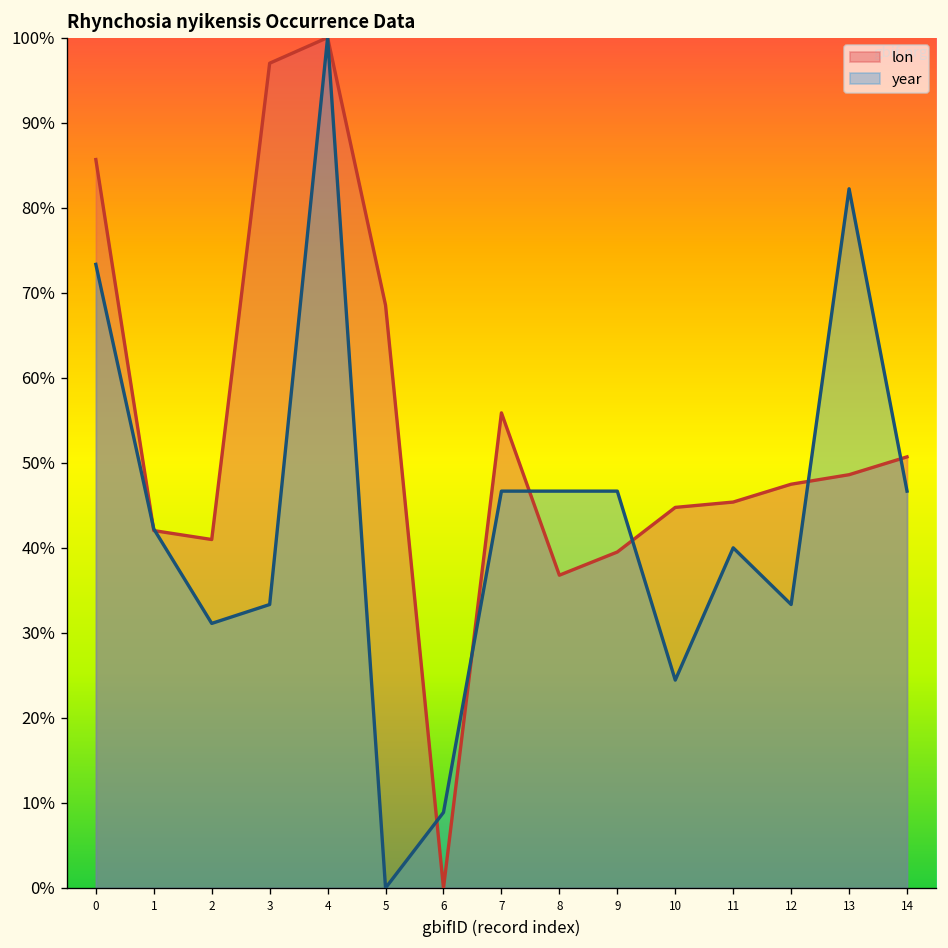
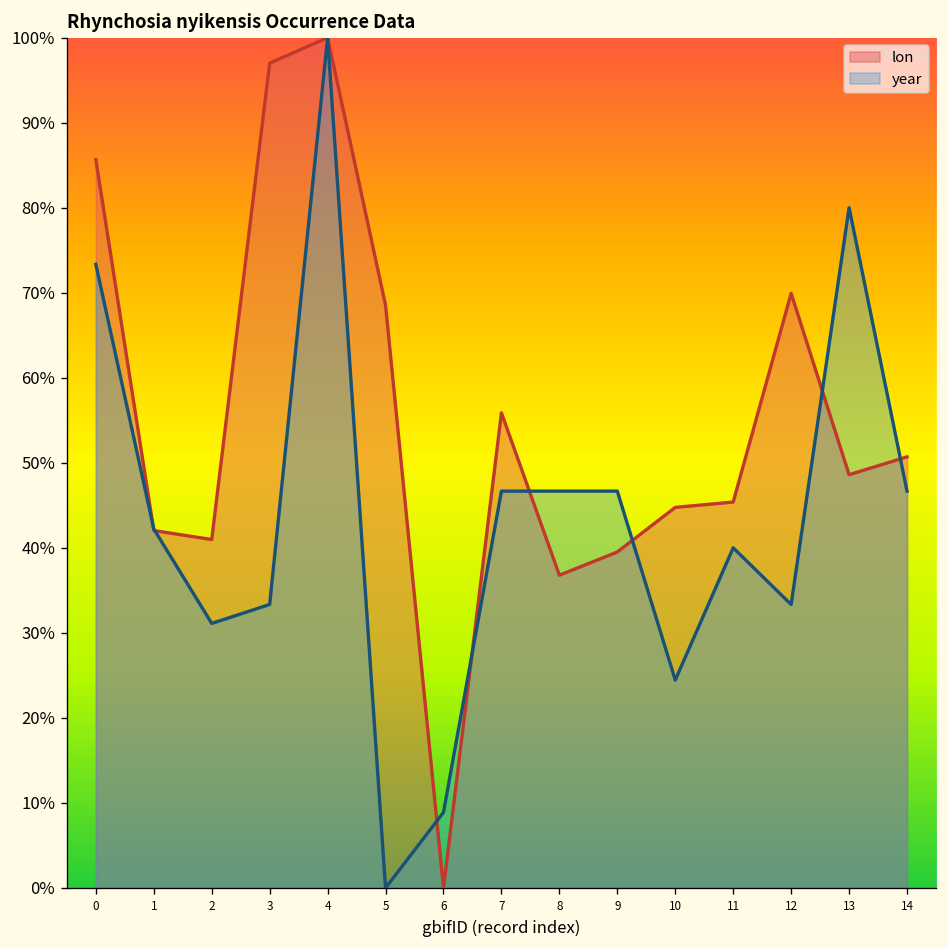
lon, 12: 47% -> 70%
year, 13: 82% -> 80%
